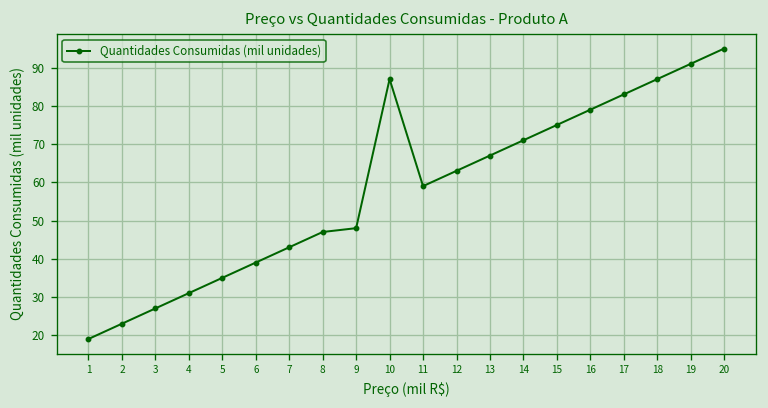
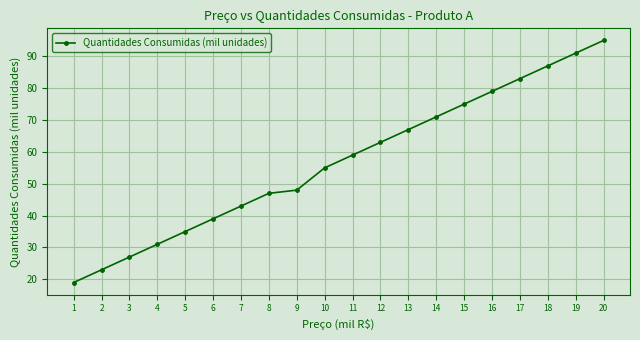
10: 87 -> 55
